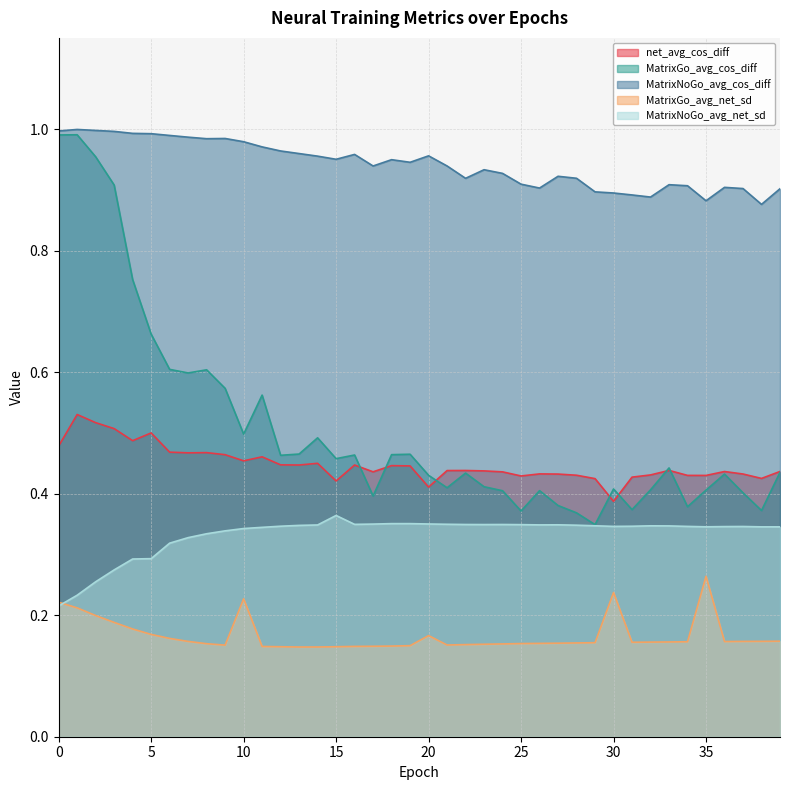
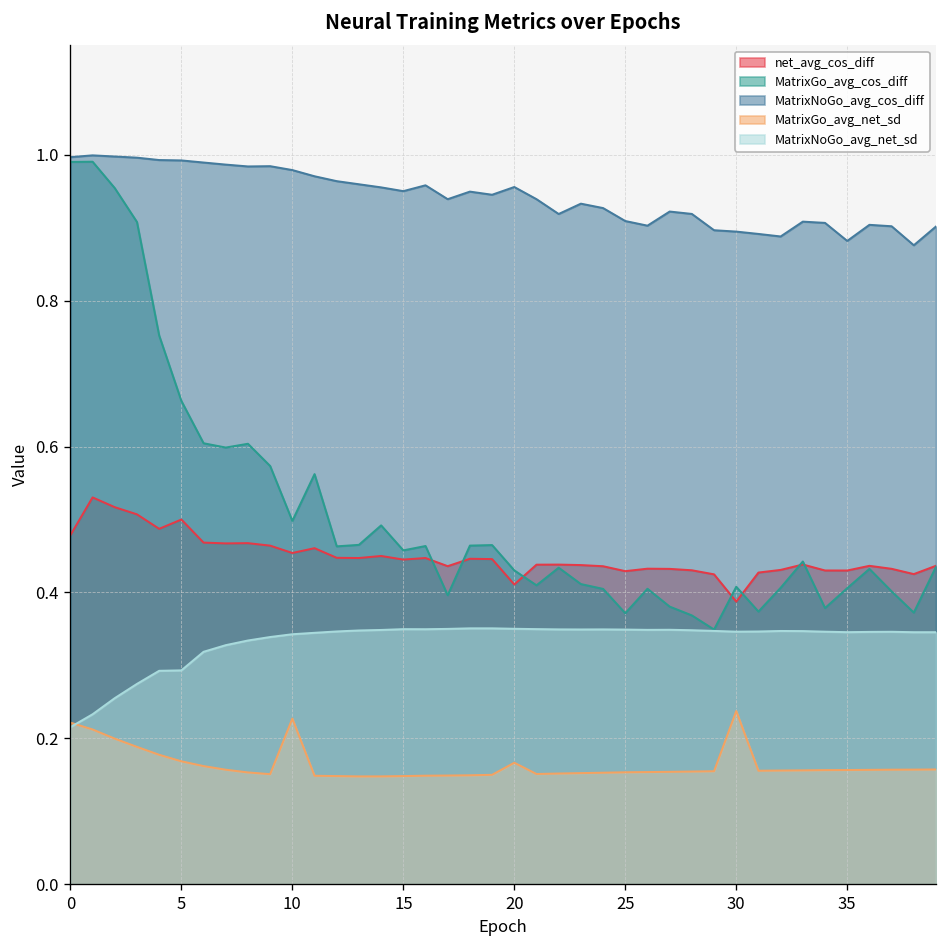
net_avg_cos_diff, 15: 0.42 -> 0.44
MatrixNoGo_avg_net_sd, 15: 0.36 -> 0.35
MatrixGo_avg_net_sd, 35: 0.26 -> 0.16
